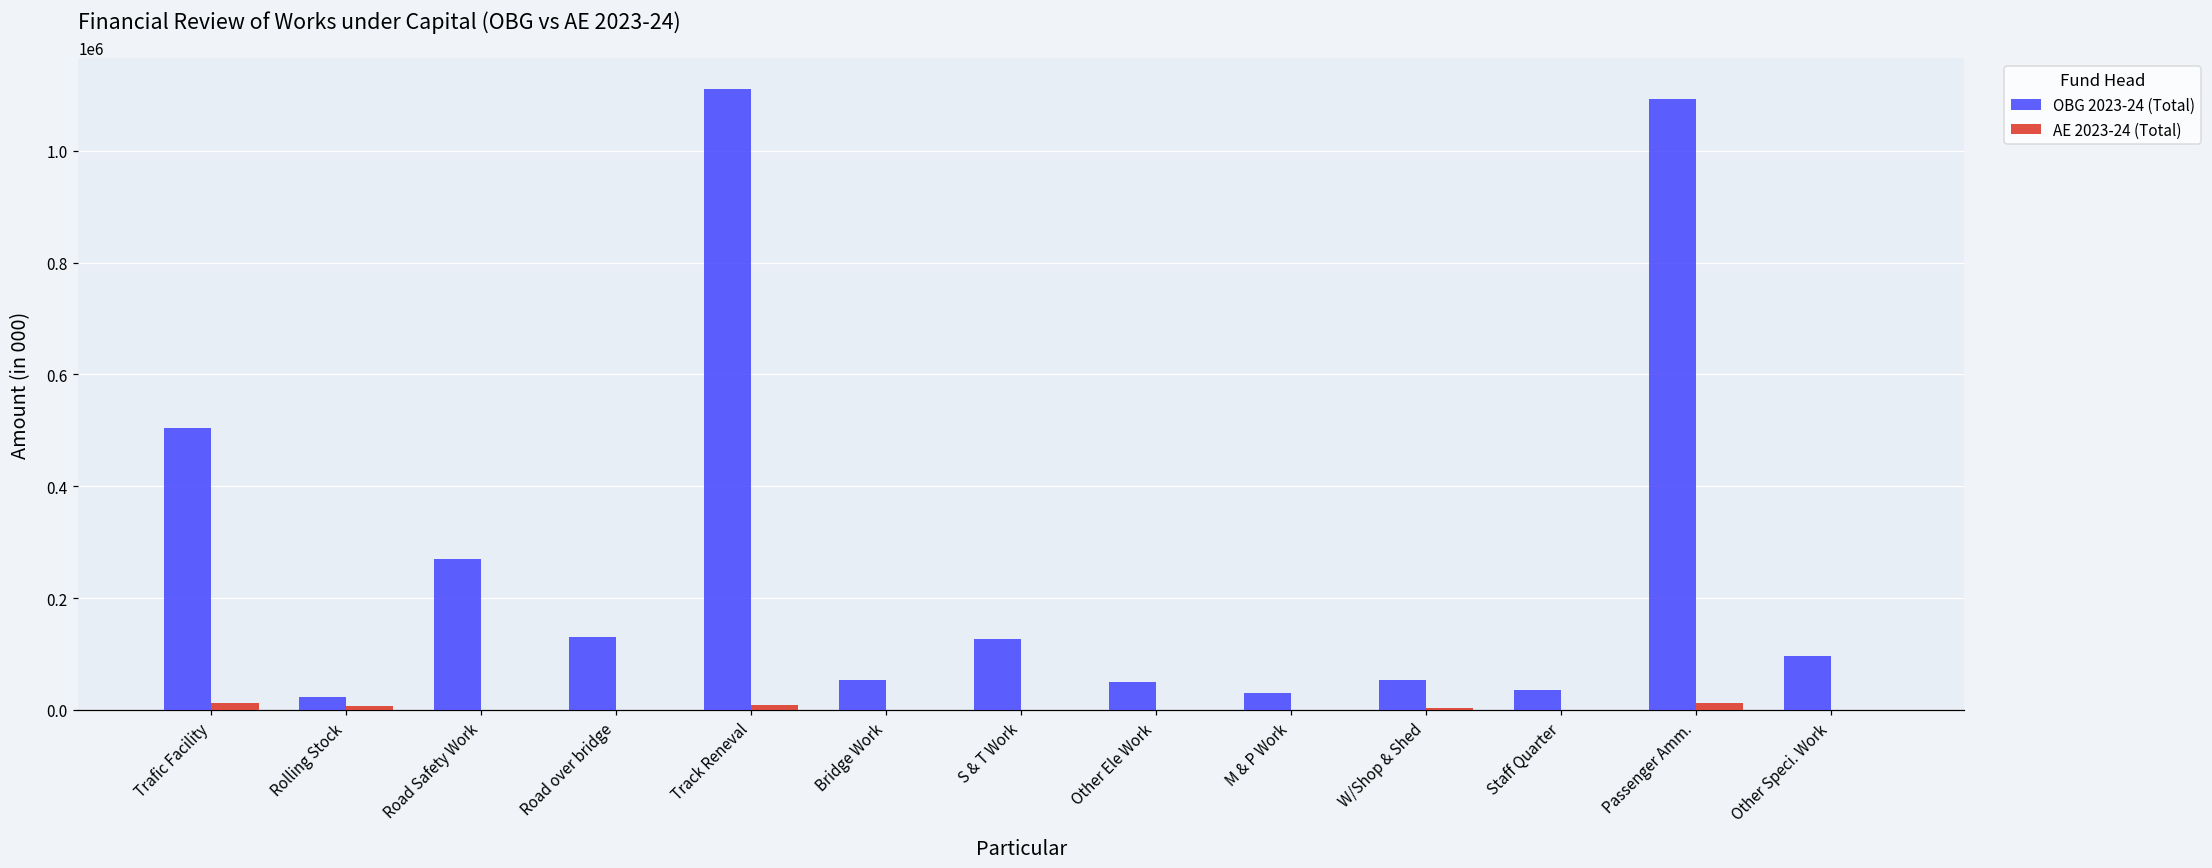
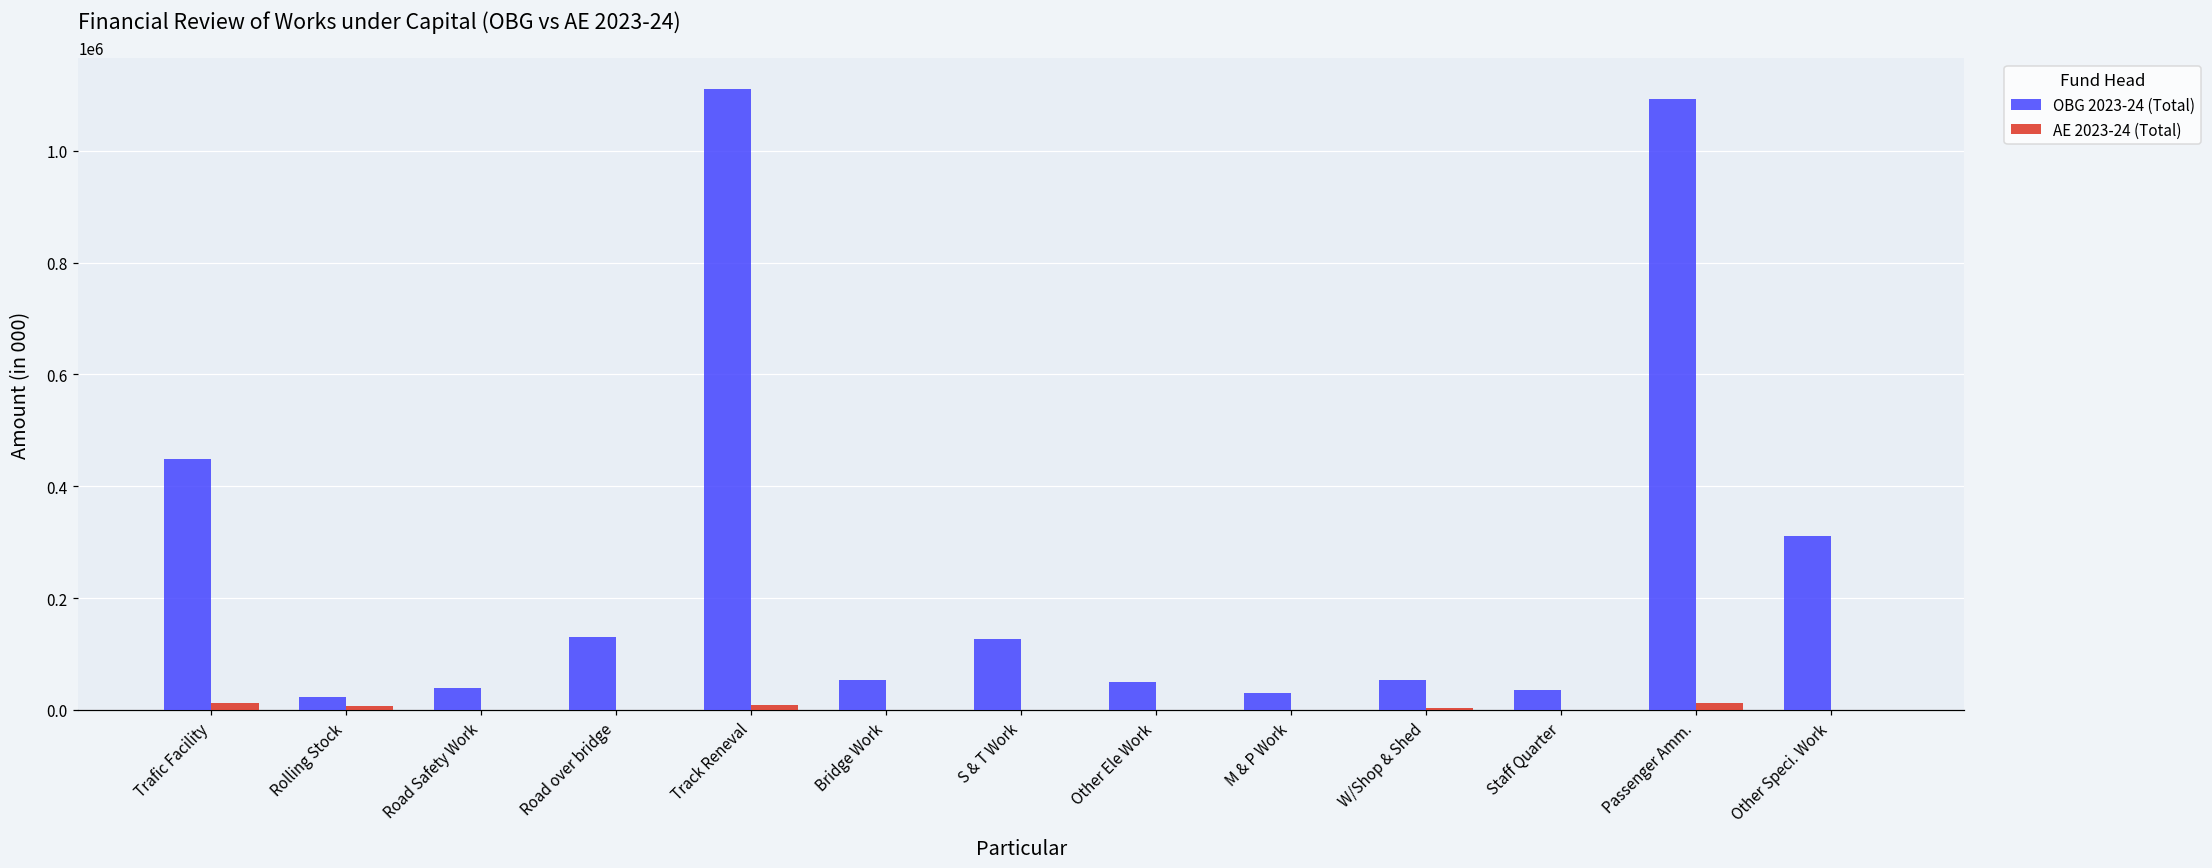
OBG 2023-24 (Total), Trafic Facility: 500000 -> 450000
OBG 2023-24 (Total), Road Safety Work: 270000 -> 40000
OBG 2023-24 (Total), Other Speci. Work: 100000 -> 310000
